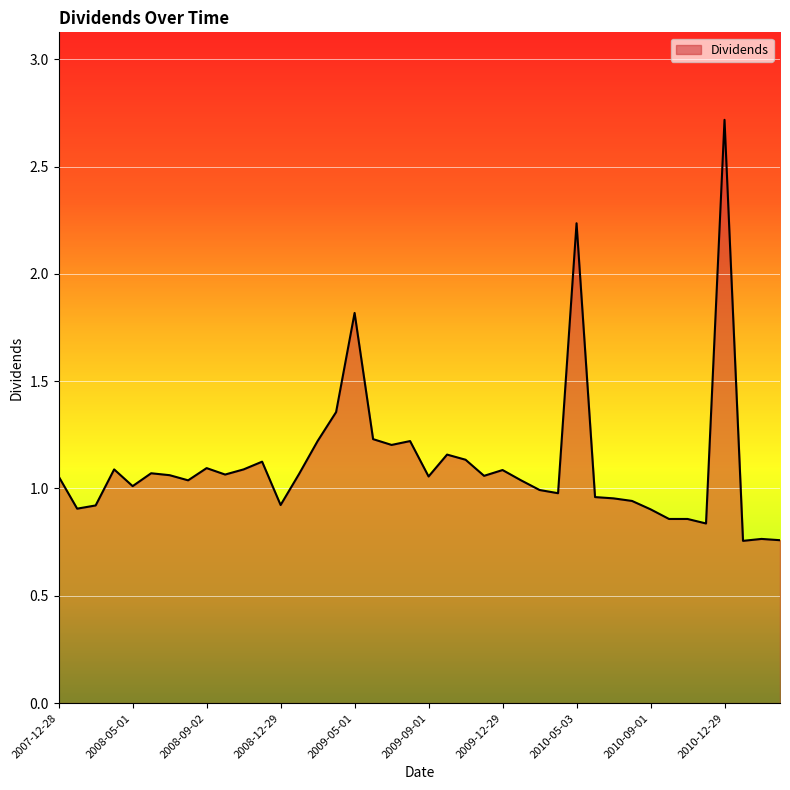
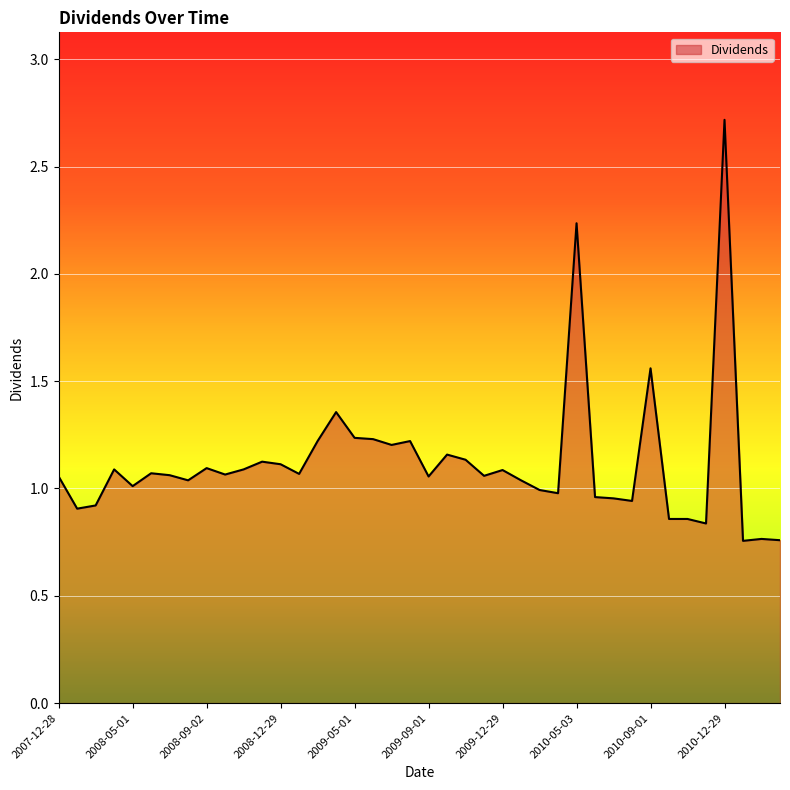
2008-12-29: 0.92 -> 1.11
2009-05-01: 1.82 -> 1.24
2010-09-01: 0.90 -> 1.56
